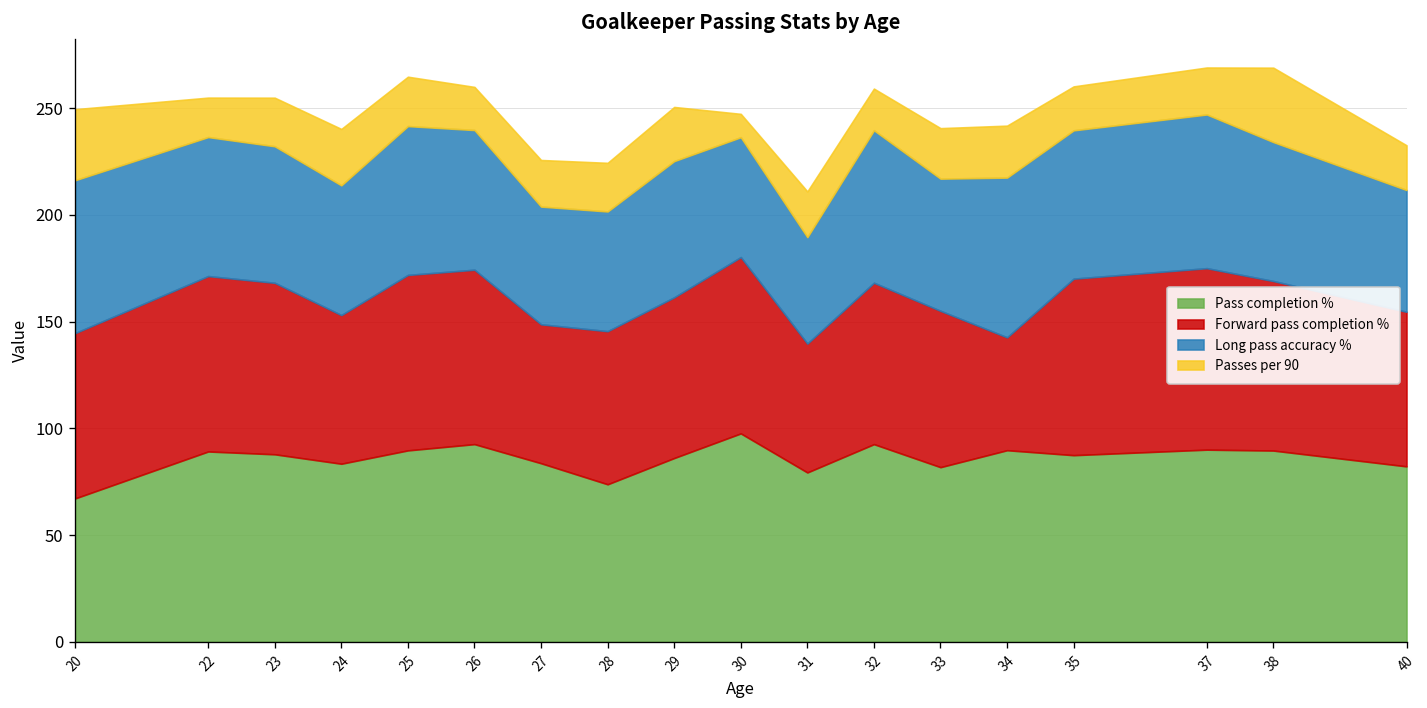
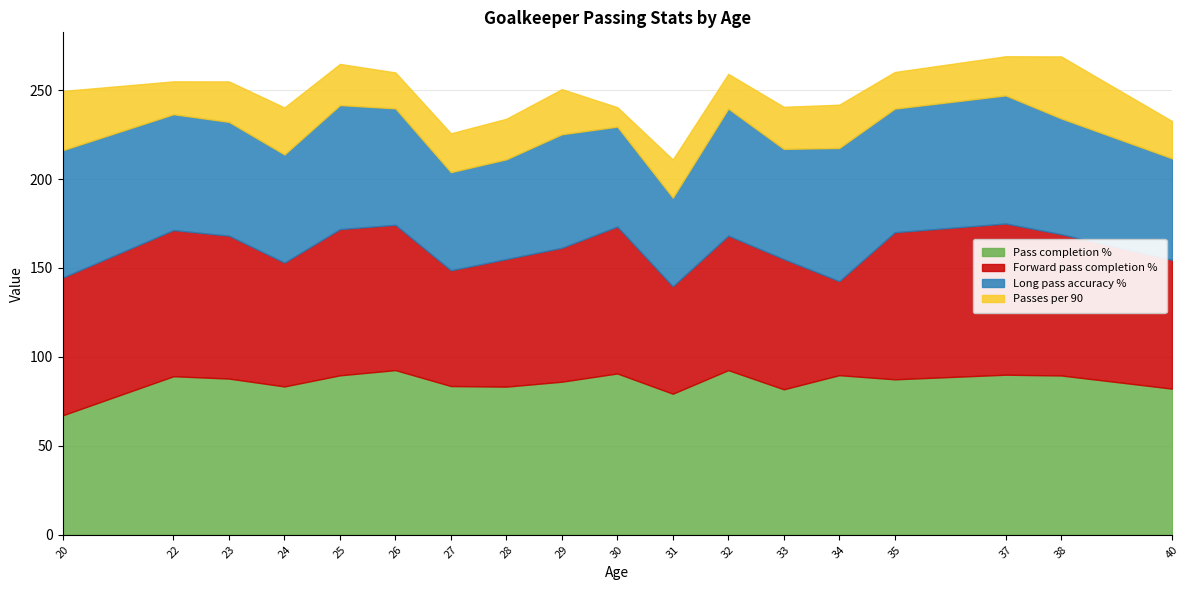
Pass completion %, 28: 74 -> 83
Pass completion %, 30: 98 -> 91
